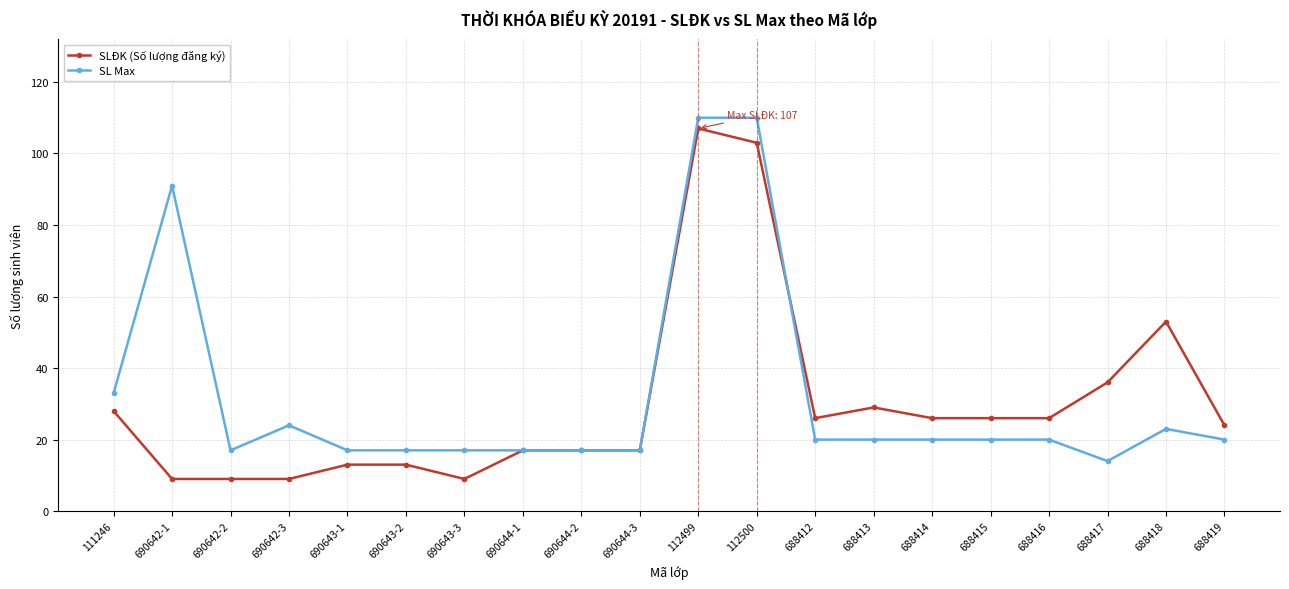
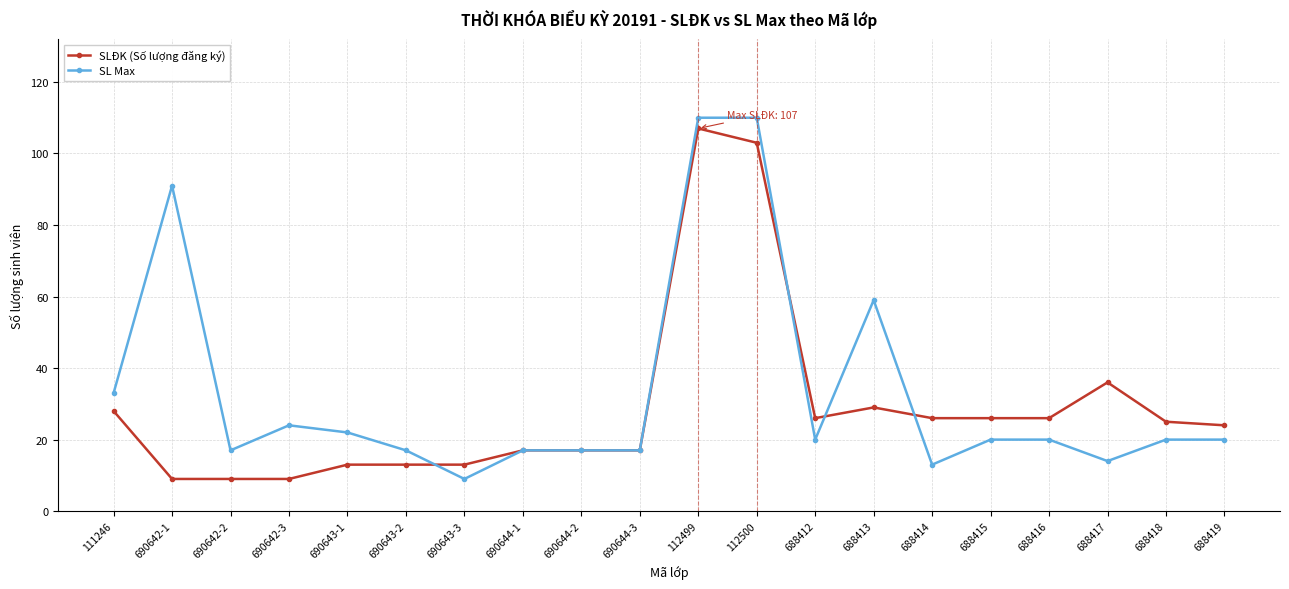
SL Max, 690643-1: 17 -> 22
SLĐK (Số lượng đăng ký), 690643-3: 9 -> 13
SL Max, 690643-3: 17 -> 9
SL Max, 688413: 20 -> 59
SL Max, 688414: 20 -> 13
SLĐK (Số lượng đăng ký), 688418: 53 -> 25
SL Max, 688418: 23 -> 20
